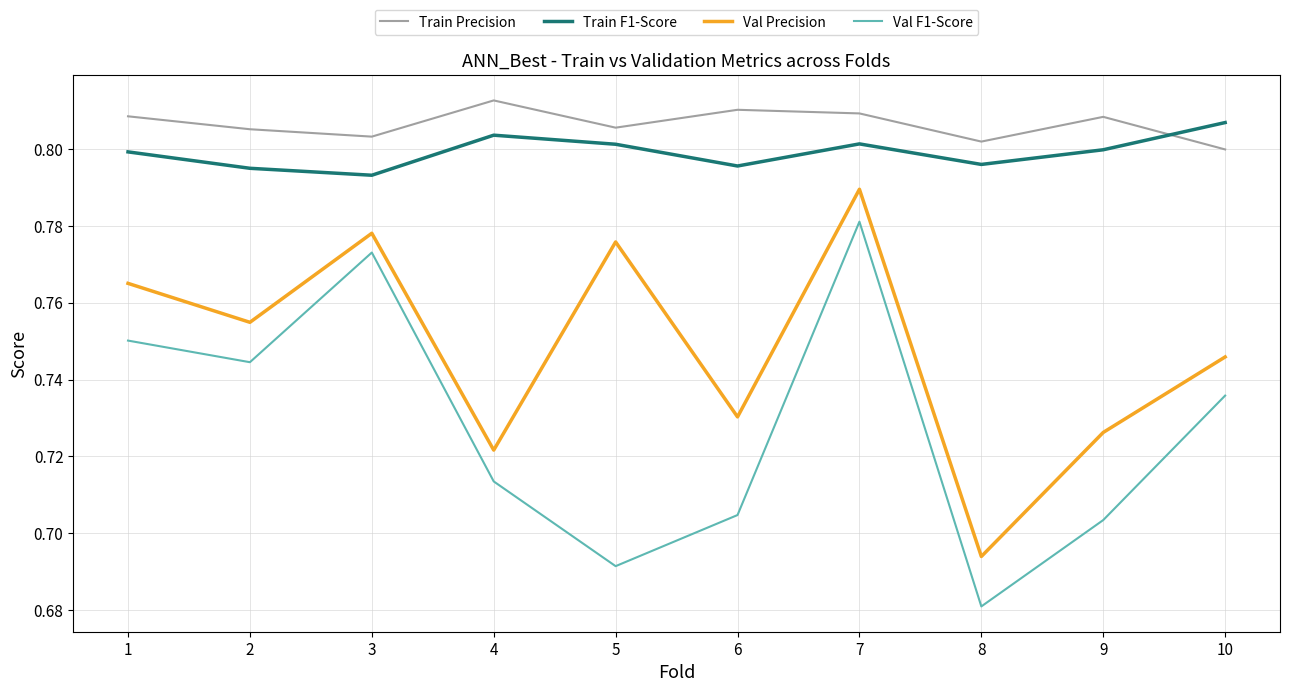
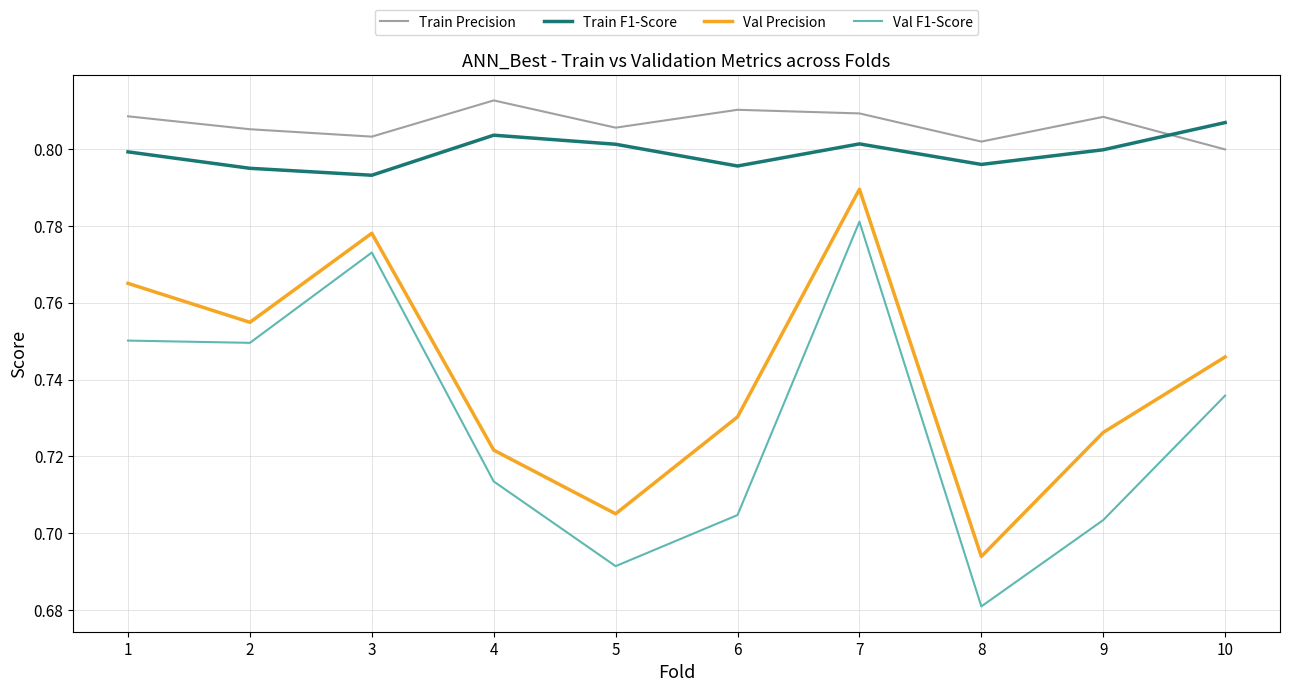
Val F1-Score, 2: 0.745 -> 0.750
Val Precision, 5: 0.776 -> 0.705
